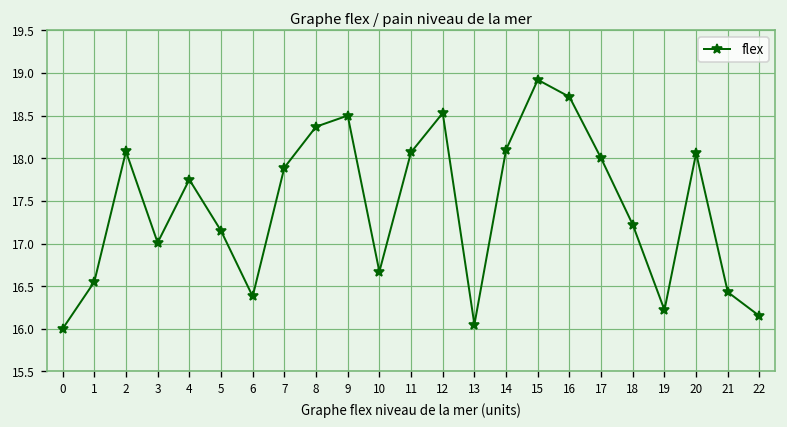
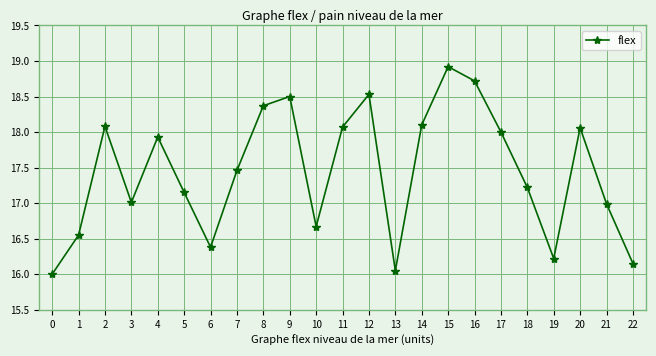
4: 17.8 -> 17.9
7: 17.9 -> 17.5
21: 16.4 -> 17.0
